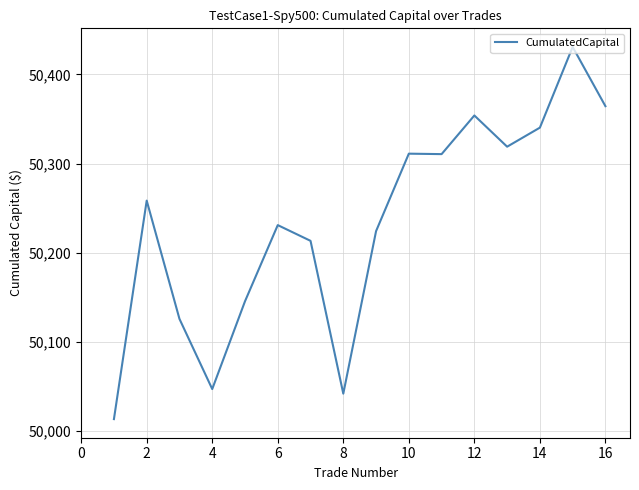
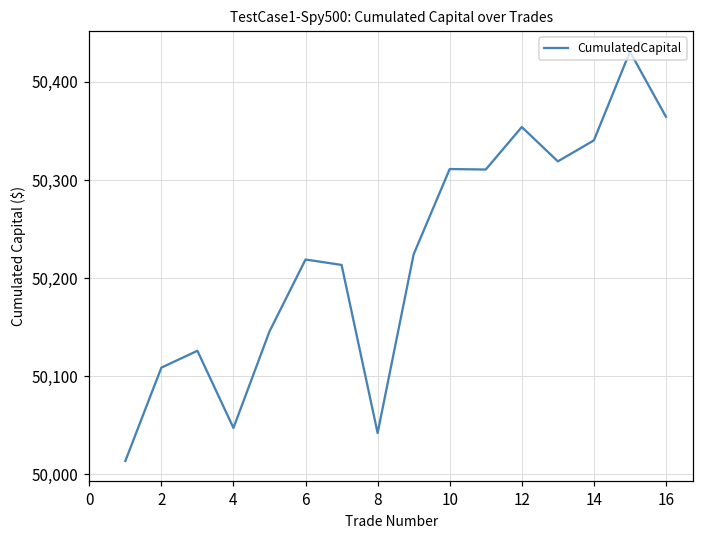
2: 50,260 -> 50,110
6: 50,230 -> 50,220
